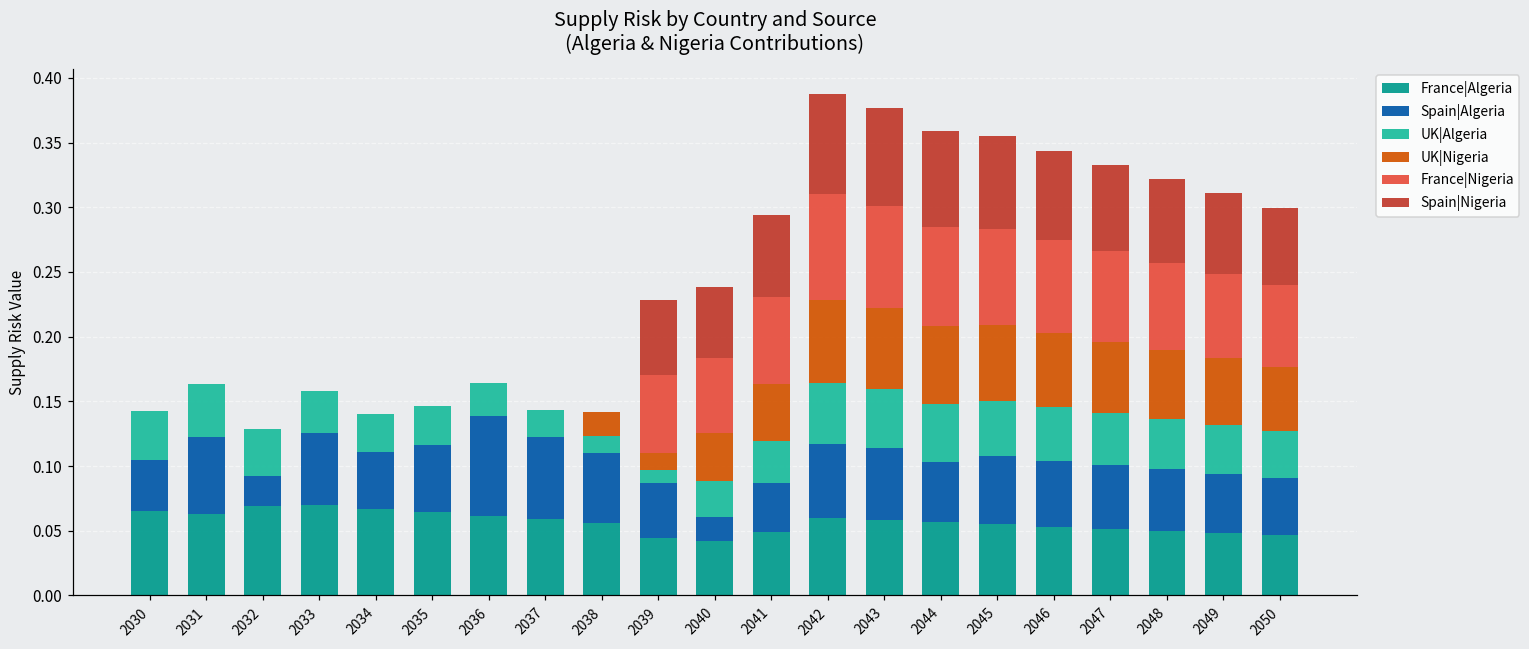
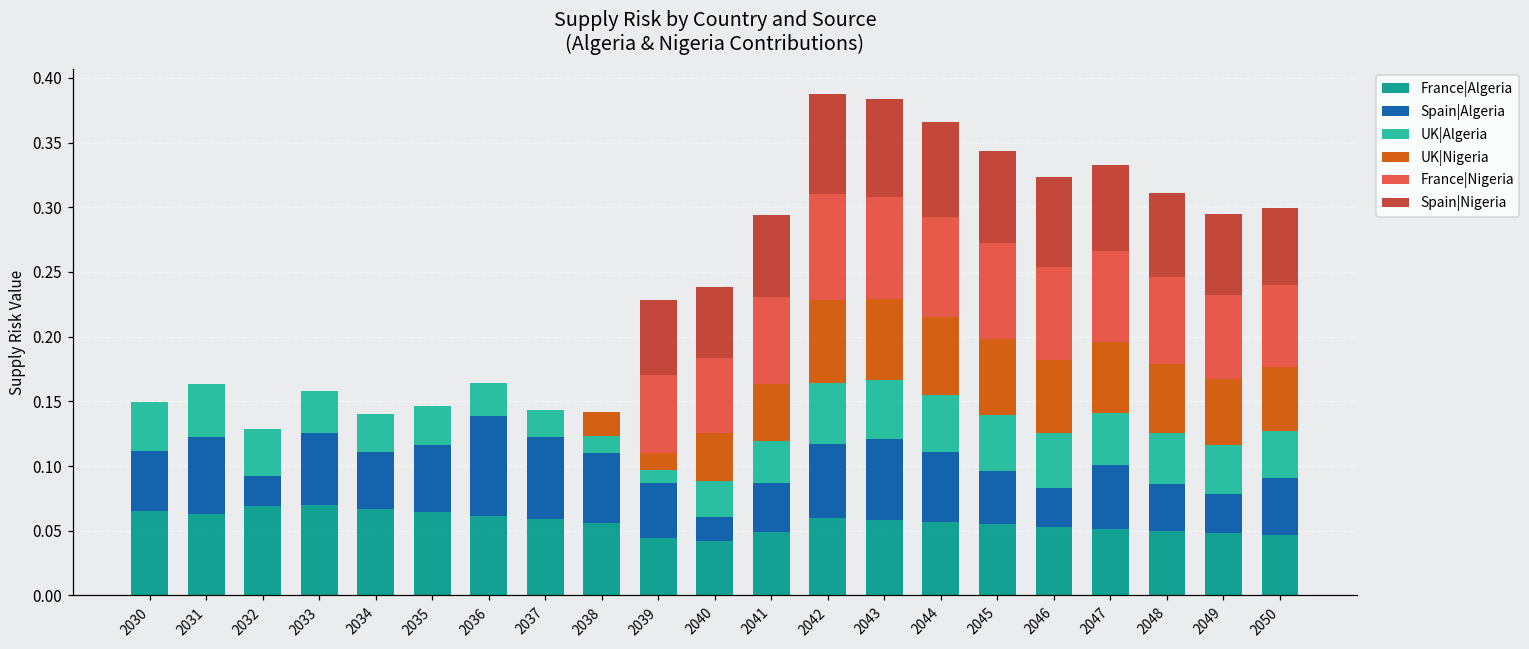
Spain|Algeria, 2030: 0.040 -> 0.047
Spain|Algeria, 2043: 0.056 -> 0.063
Spain|Algeria, 2044: 0.047 -> 0.054
Spain|Algeria, 2045: 0.052 -> 0.041
Spain|Algeria, 2046: 0.051 -> 0.030
Spain|Algeria, 2048: 0.048 -> 0.037
Spain|Algeria, 2049: 0.046 -> 0.030
